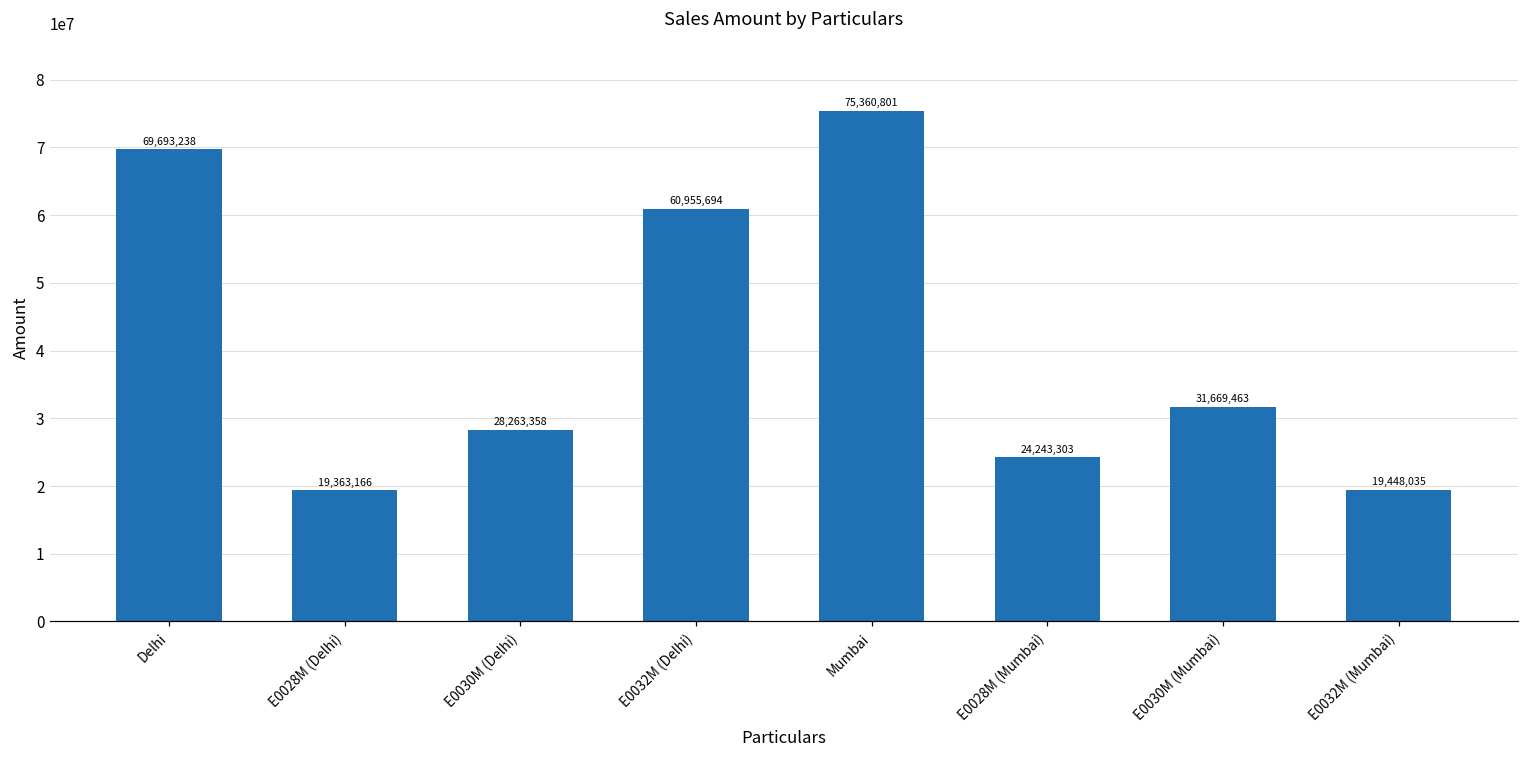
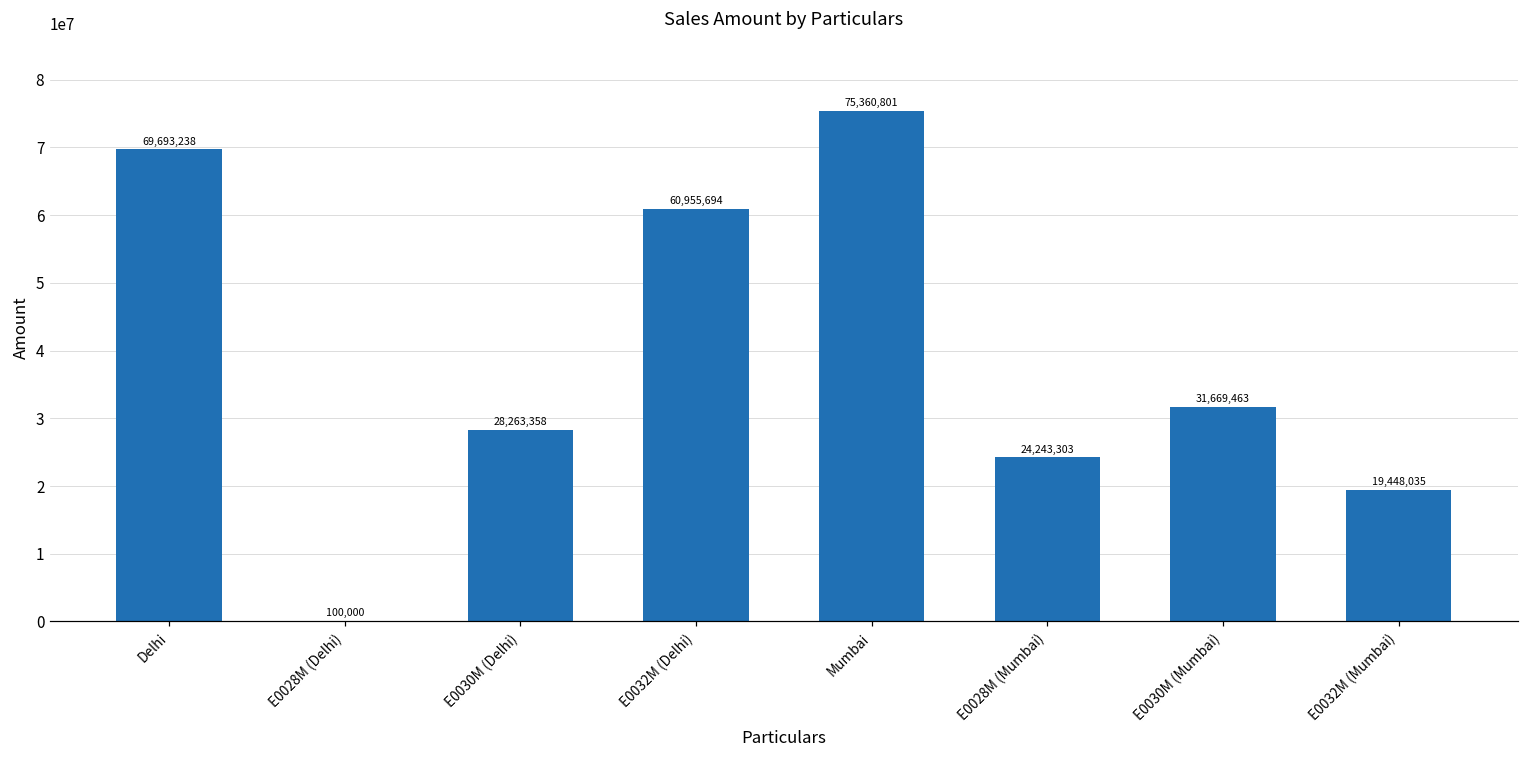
E0028M (Delhi): 19,363,166 -> 100,000
